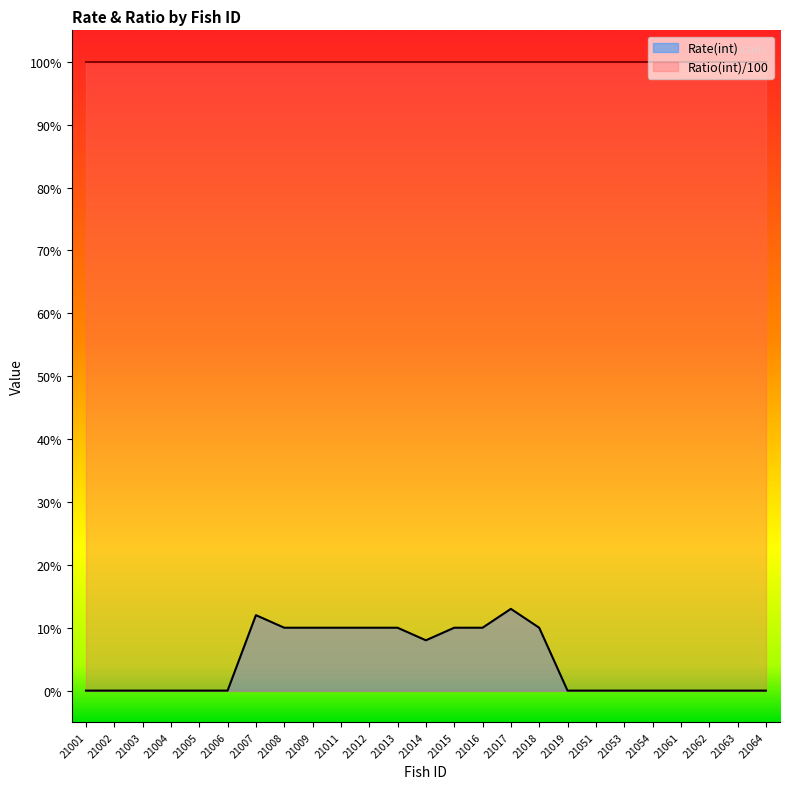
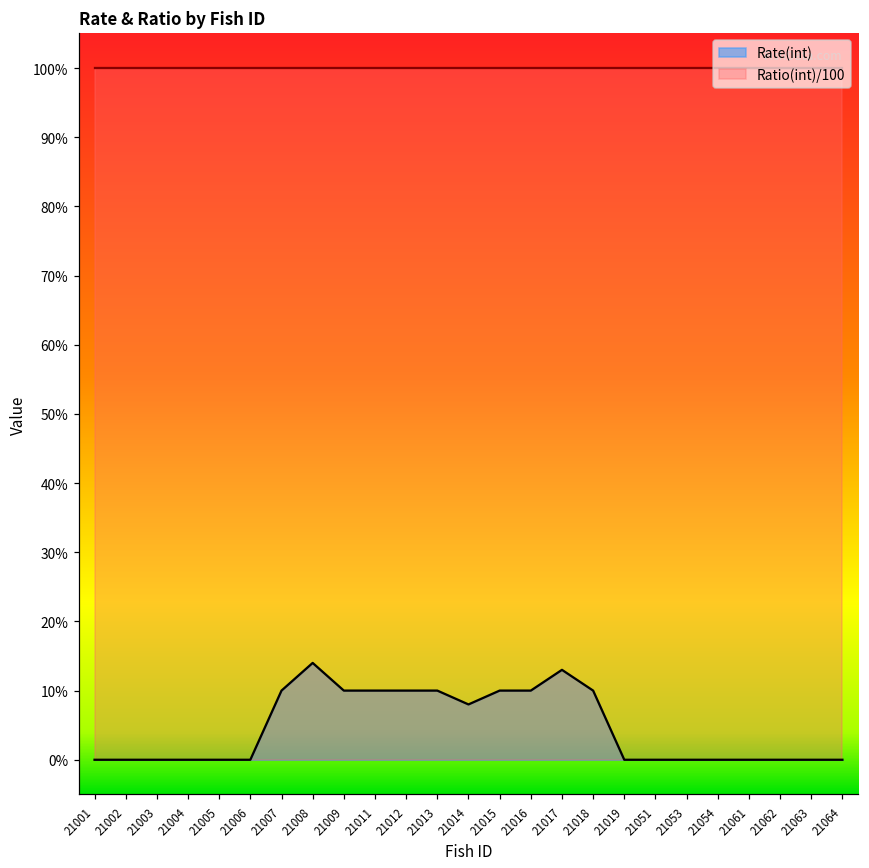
Rate(int), 21007: 12% -> 10%
Rate(int), 21008: 10% -> 14%
